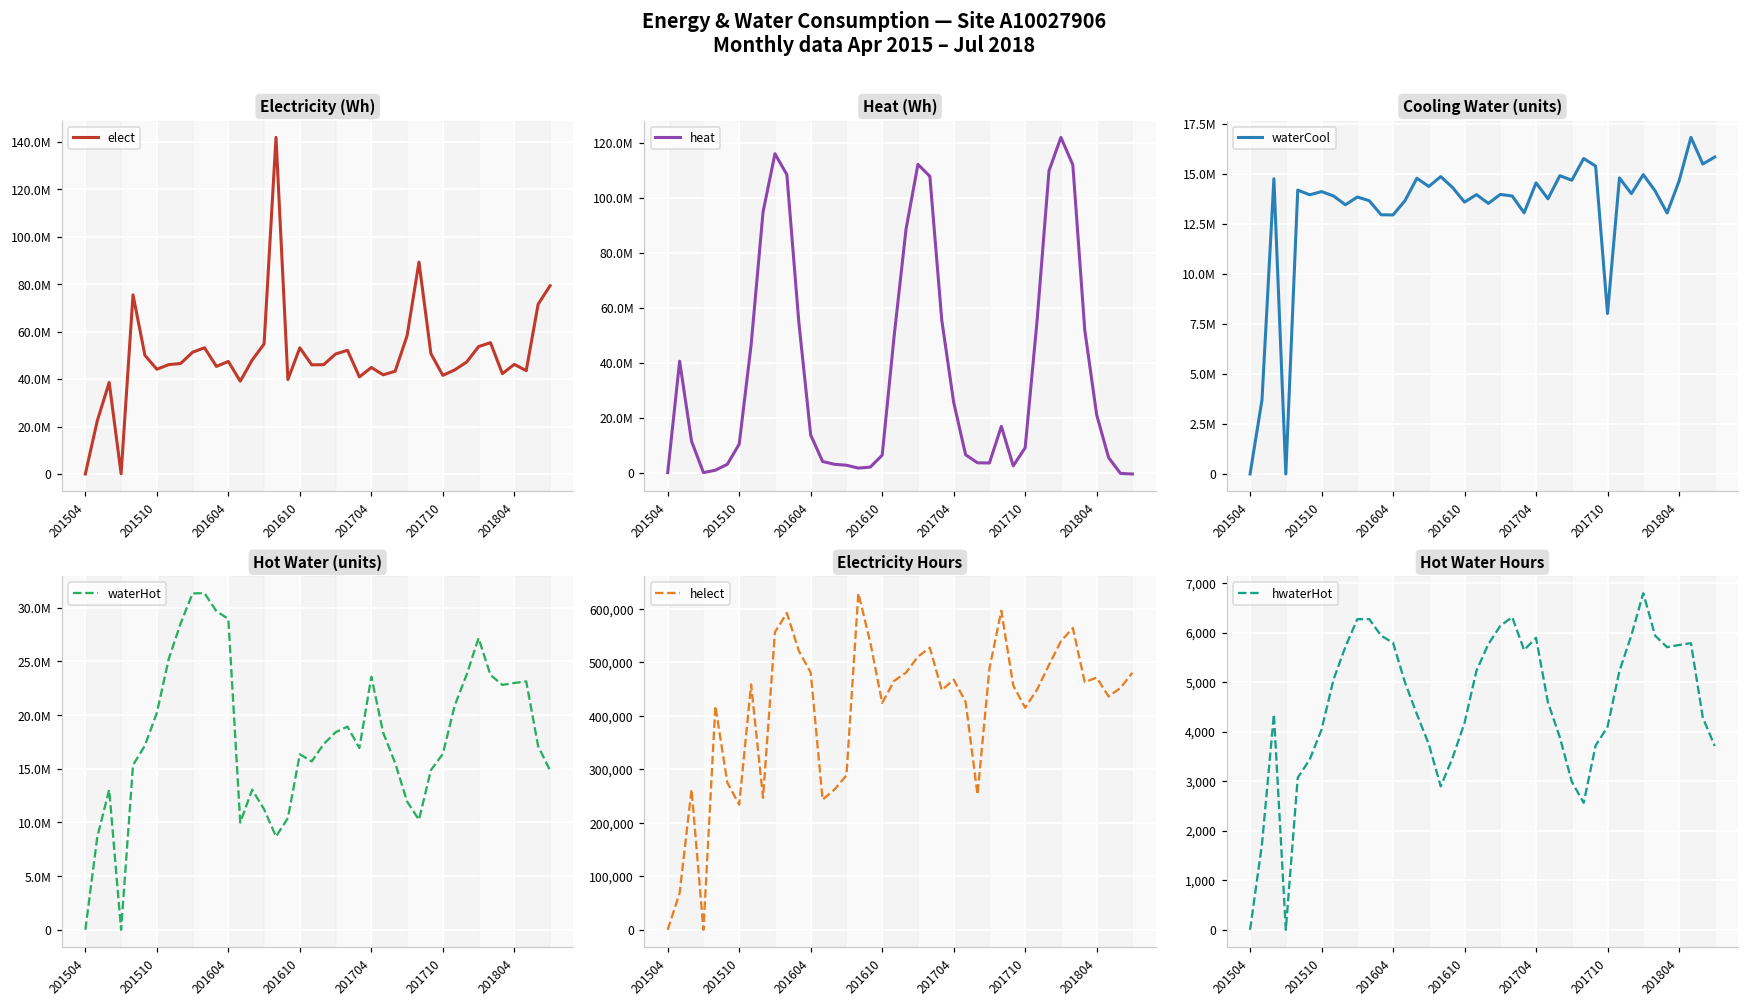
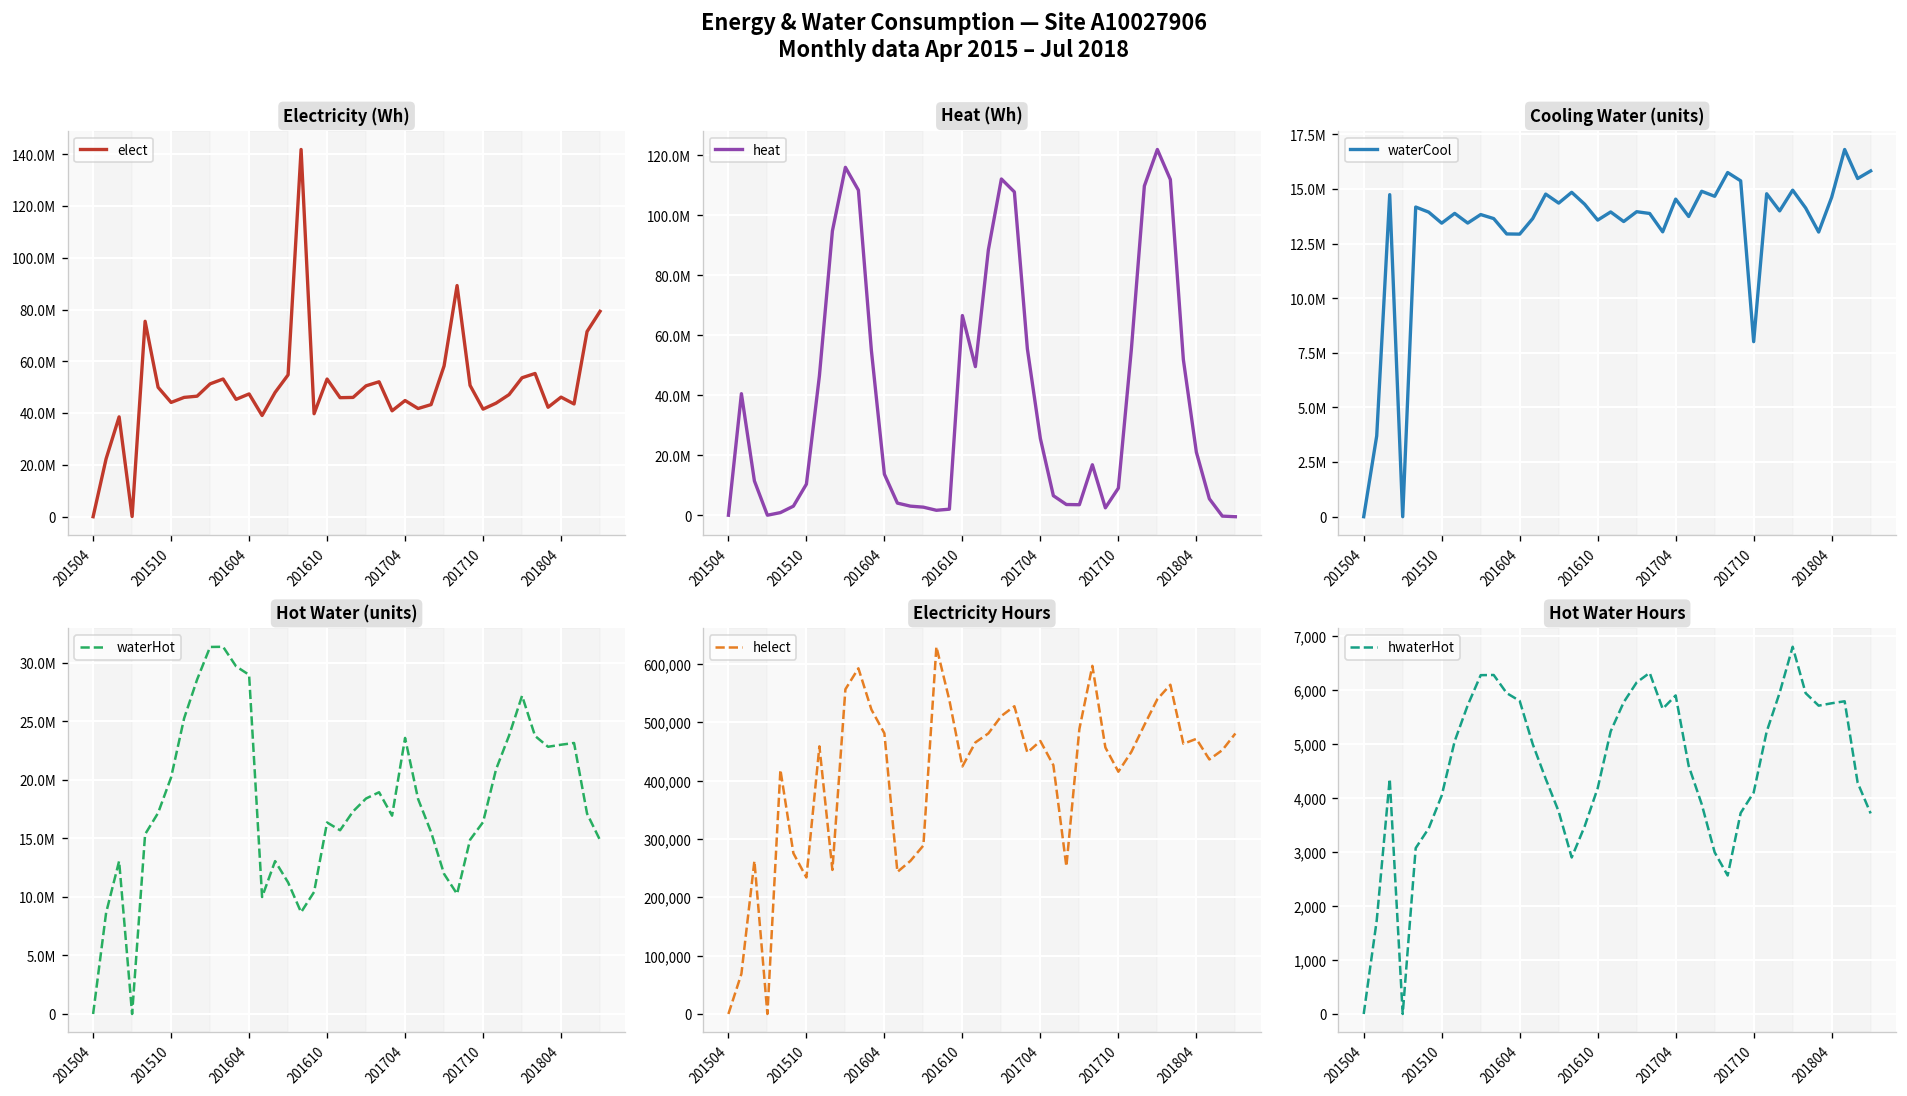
Heat (Wh), 201610: 6000000 -> 67000000
Cooling Water (units), 201510: 14100000 -> 13400000
